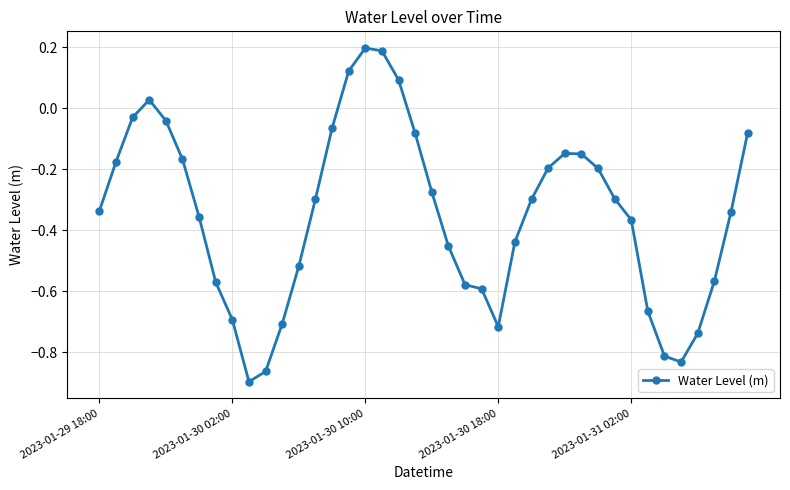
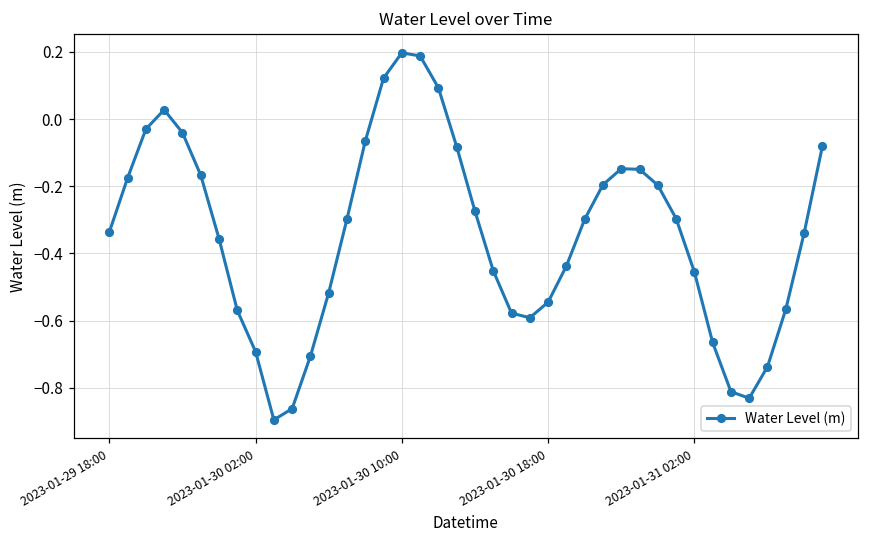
2023-01-30 18:00: -0.72 -> -0.55
2023-01-31 02:00: -0.37 -> -0.46
